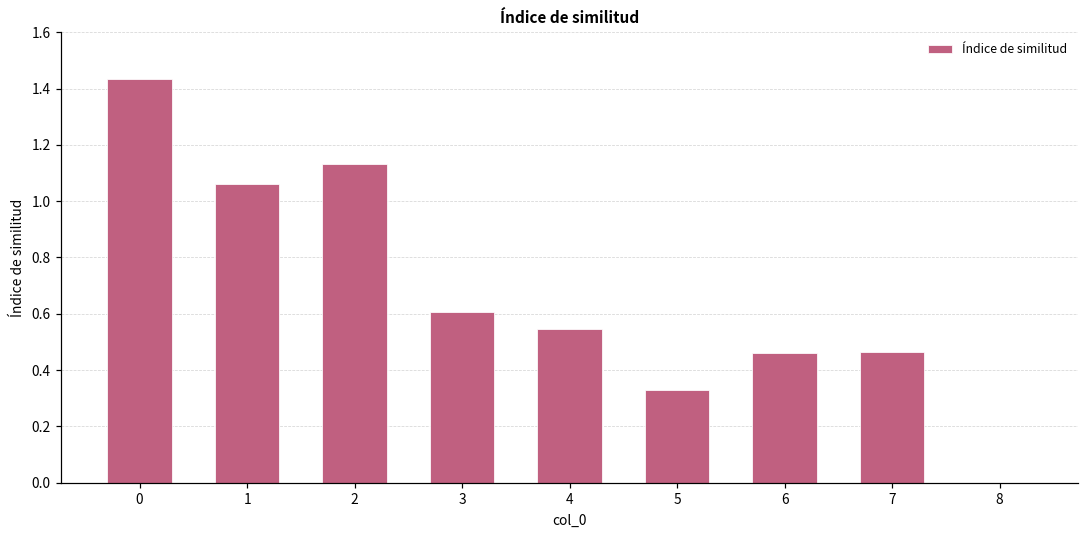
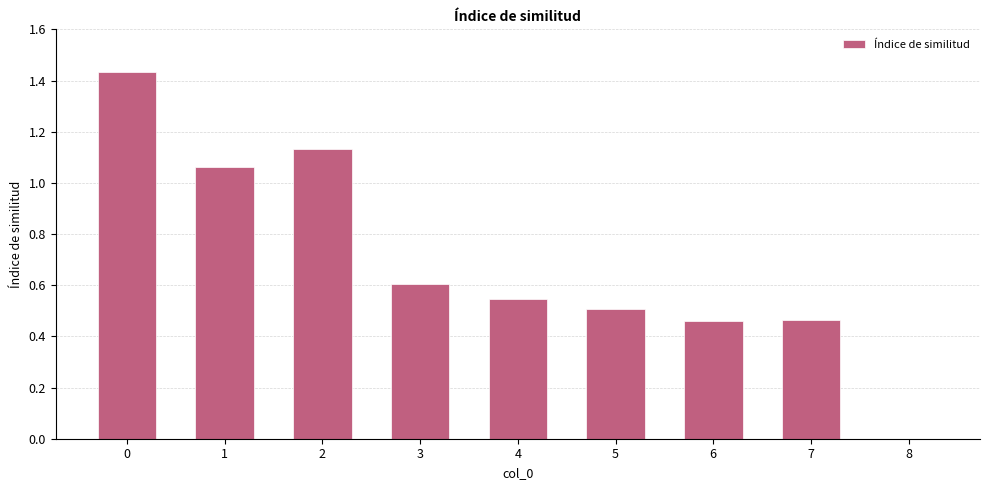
5: 0.33 -> 0.51
